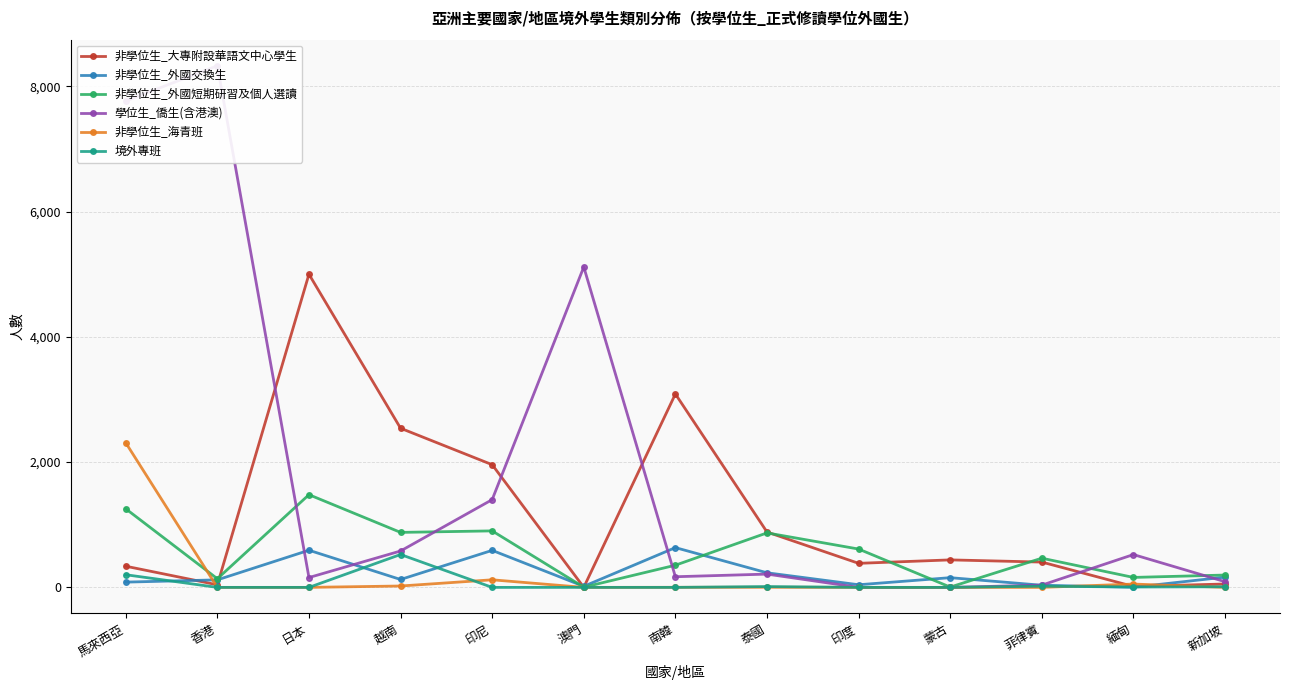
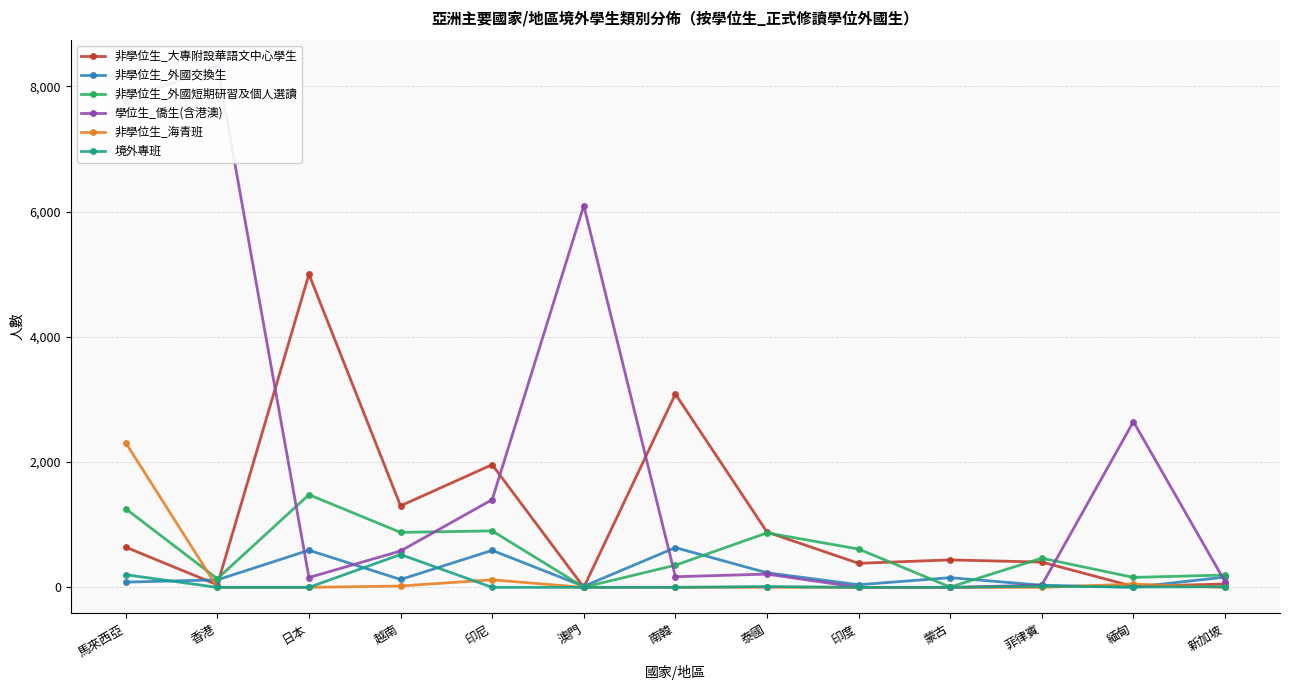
非學位生_大專附設華語文中心學生, 馬來西亞: 300 -> 600
非學位生_大專附設華語文中心學生, 越南: 2,500 -> 1,300
學位生_僑生(含港澳), 澳門: 5,100 -> 6,100
學位生_僑生(含港澳), 緬甸: 500 -> 2,600
